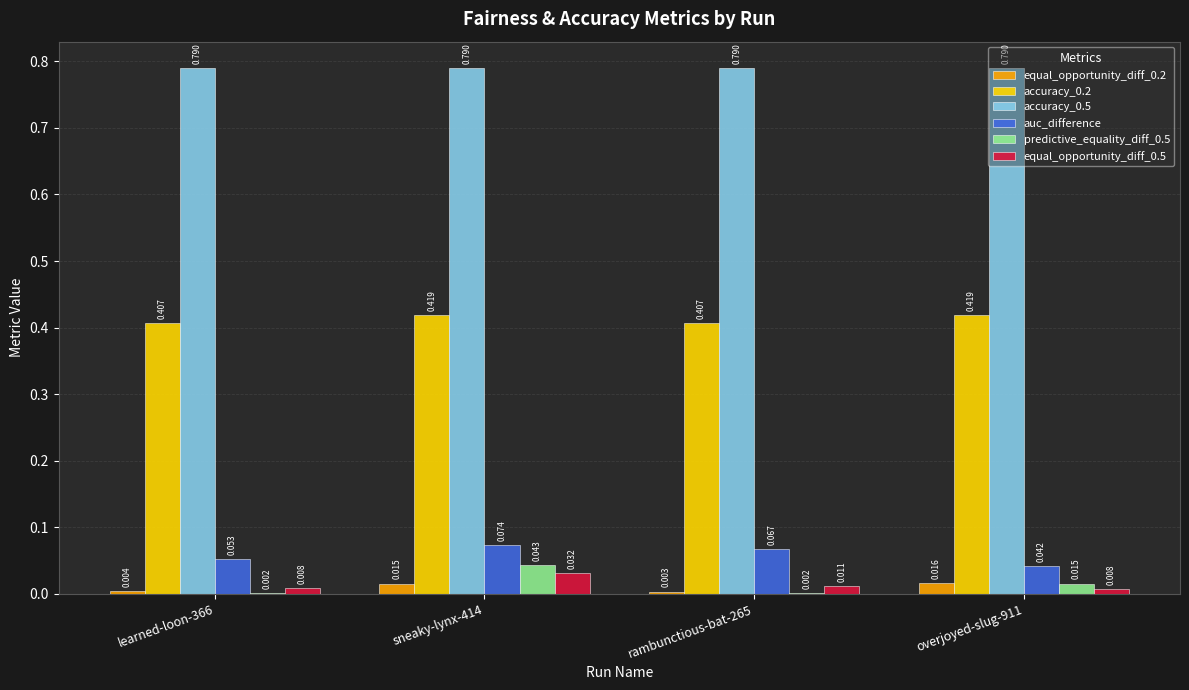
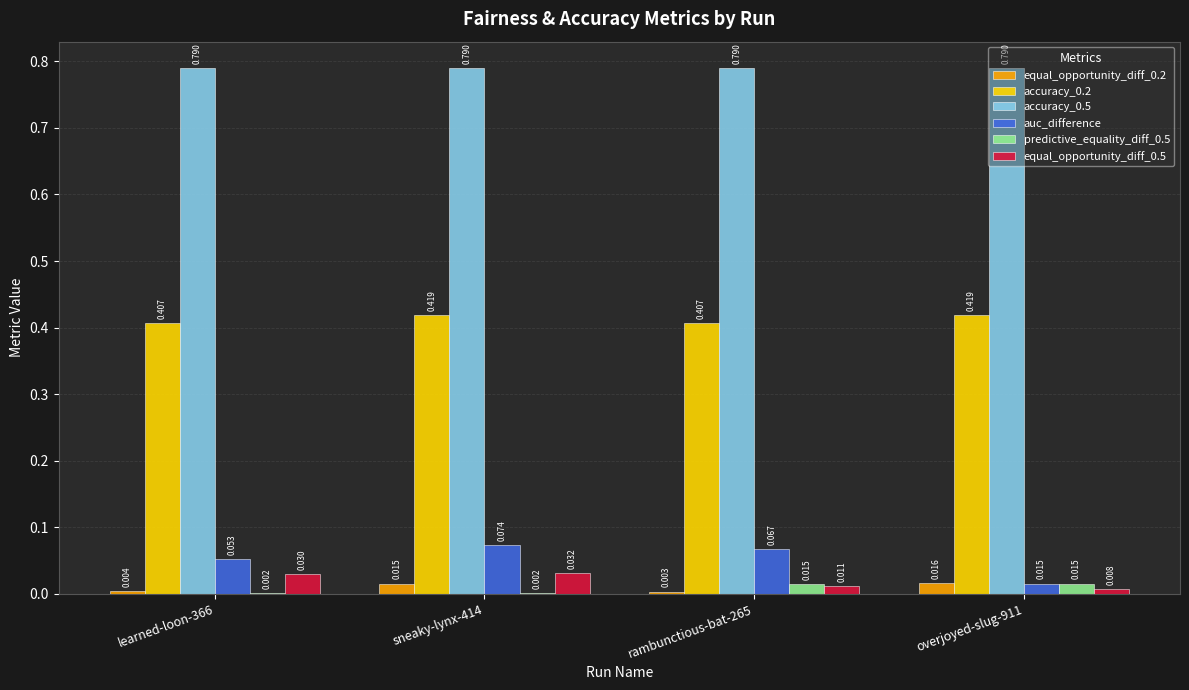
equal_opportunity_diff_0.5, learned-loon-366: 0.008 -> 0.030
predictive_equality_diff_0.5, sneaky-lynx-414: 0.043 -> 0.002
predictive_equality_diff_0.5, rambunctious-bat-265: 0.002 -> 0.015
auc_difference, overjoyed-slug-911: 0.042 -> 0.015
